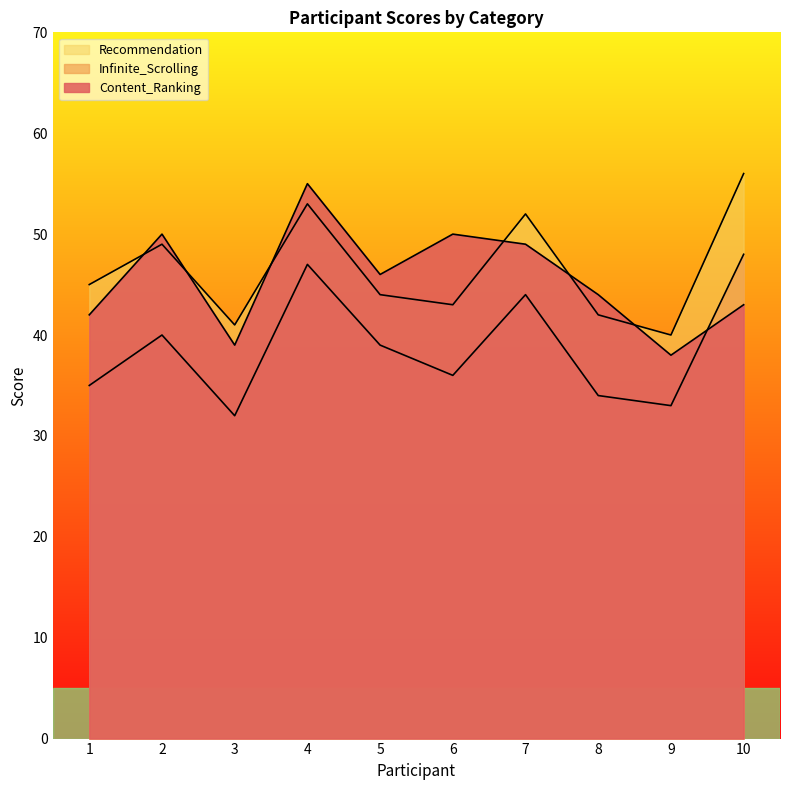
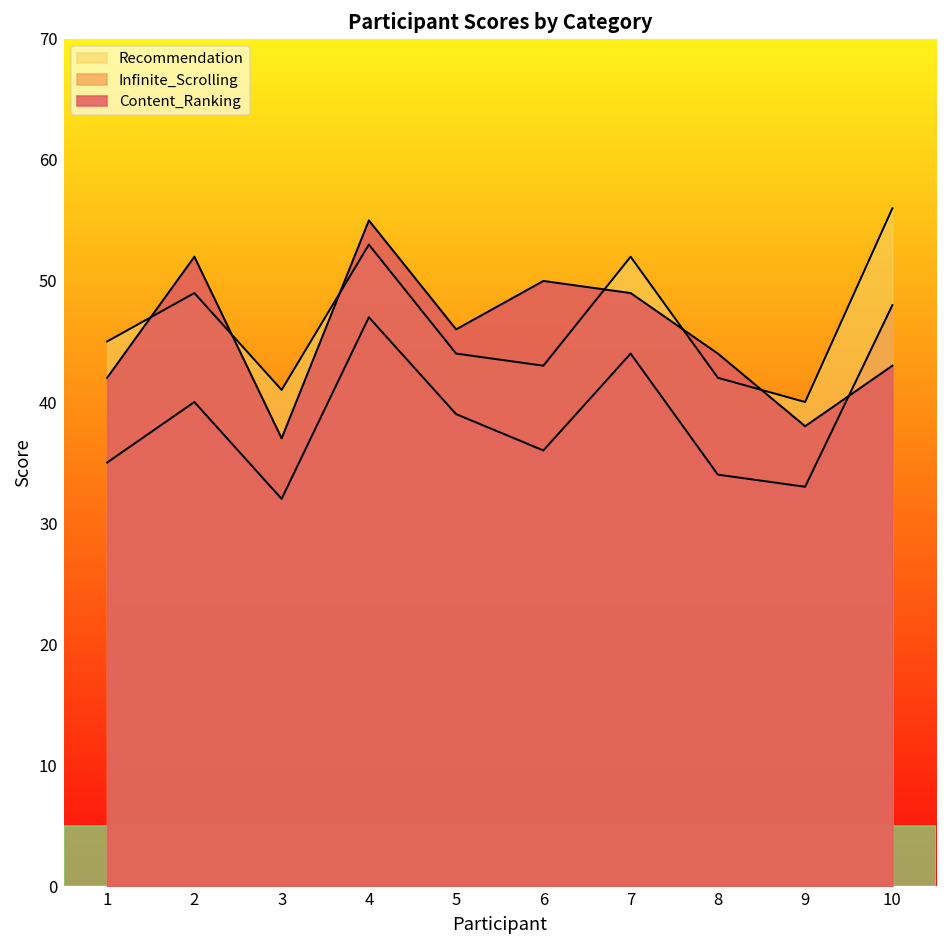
Content_Ranking, 2: 50 -> 52
Content_Ranking, 3: 39 -> 37
